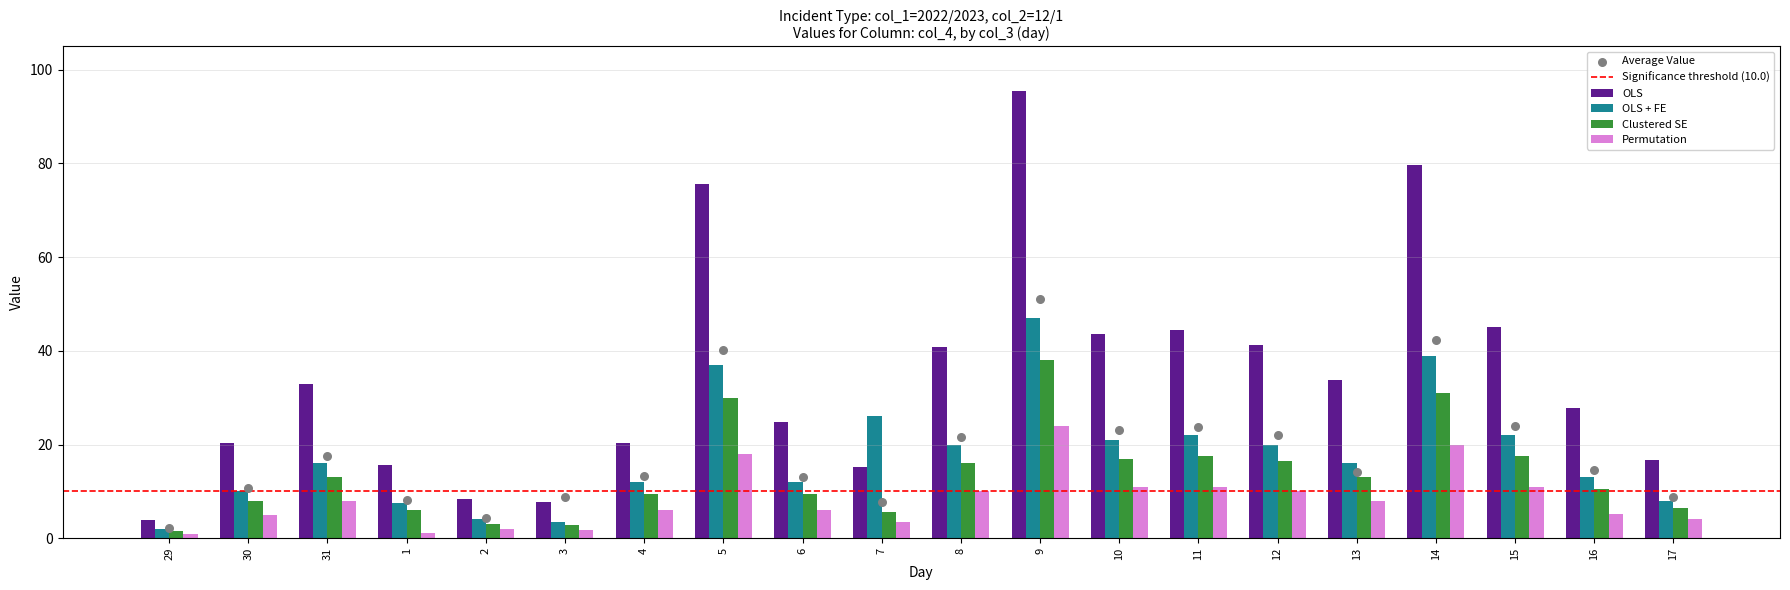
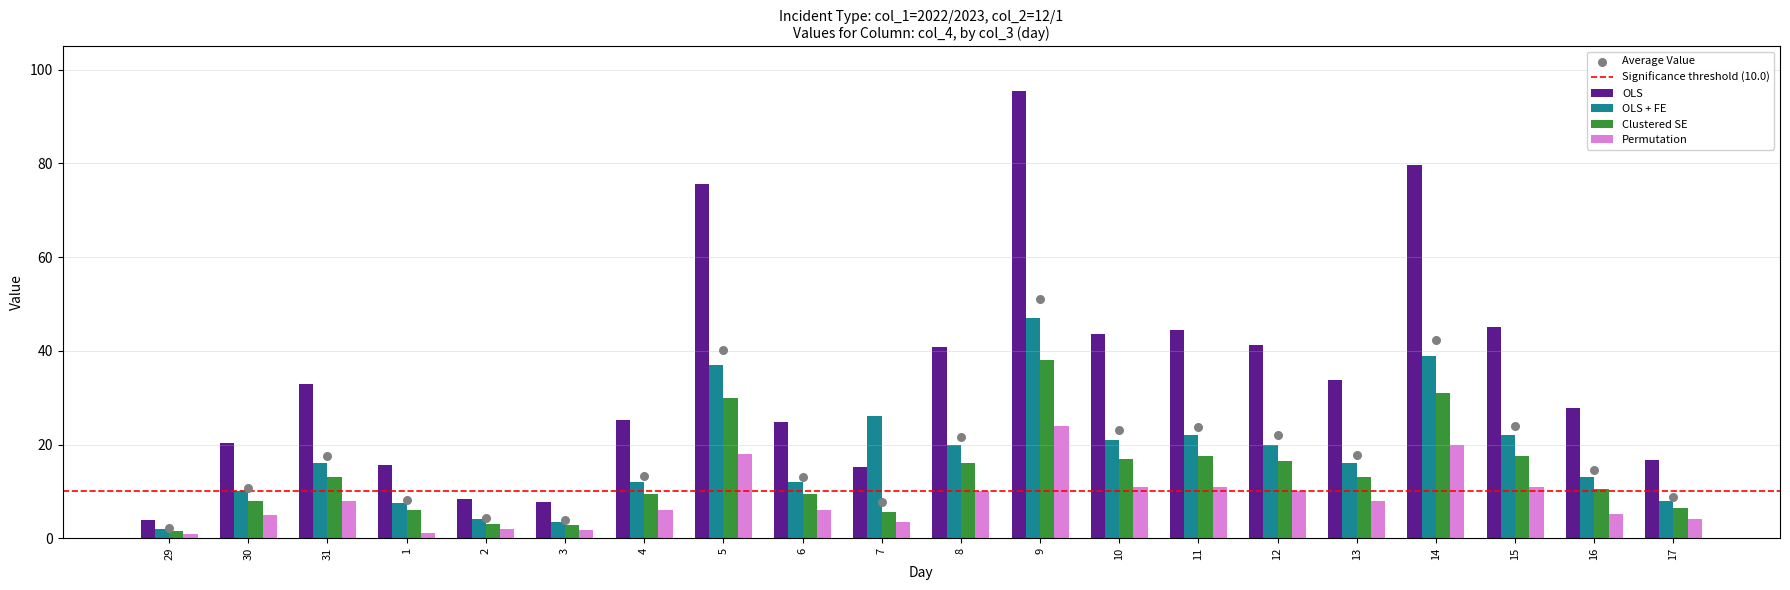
Average Value, 3: 9 -> 4
OLS, 4: 20 -> 25
Average Value, 13: 14 -> 18
